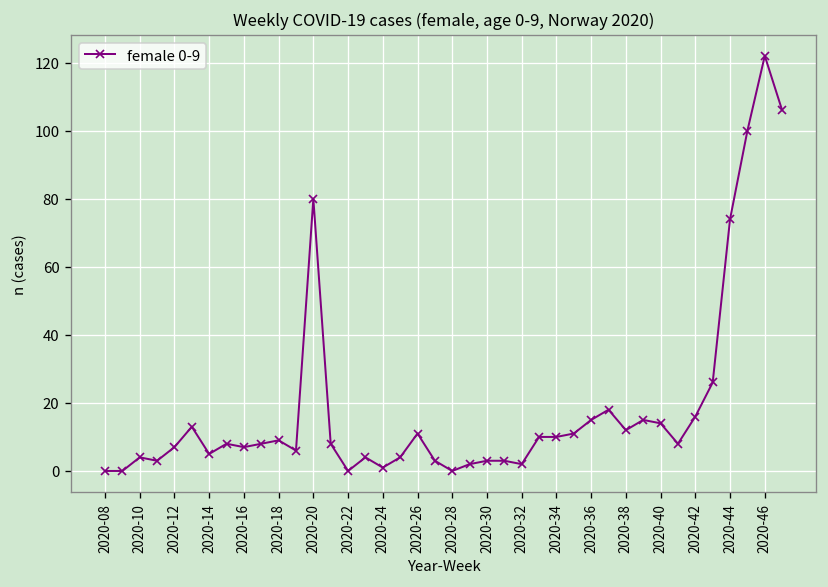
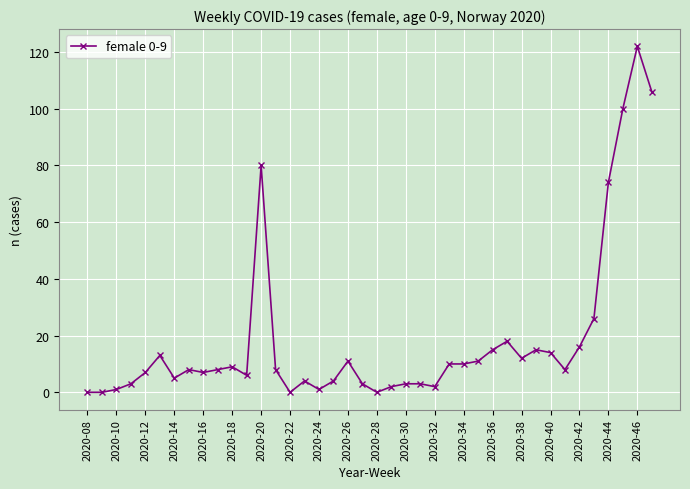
2020-10: 4 -> 1
